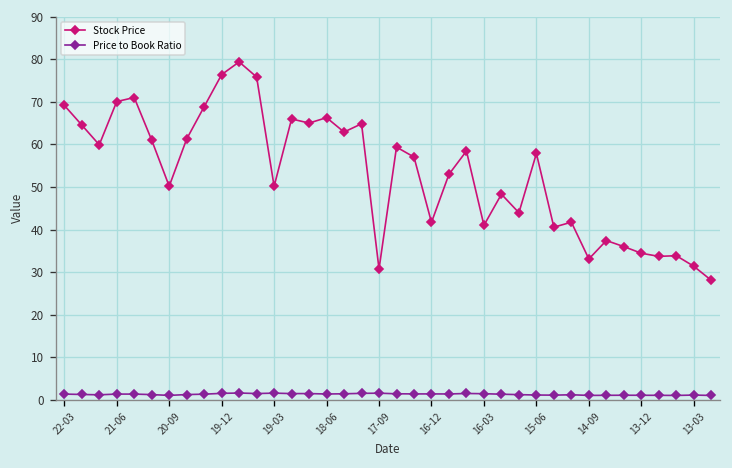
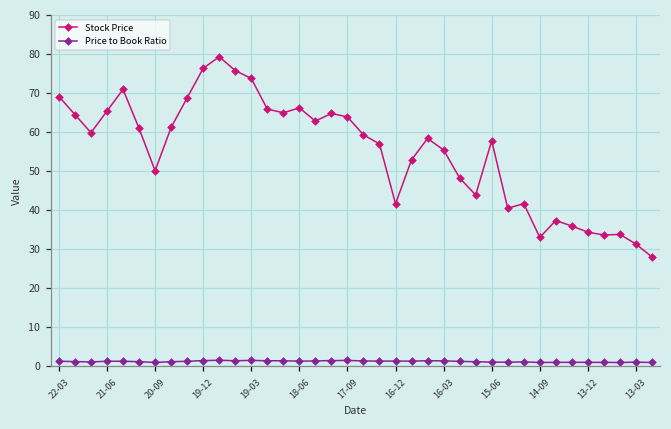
Stock Price, 21-06: 70 -> 65
Stock Price, 19-03: 50 -> 74
Stock Price, 17-09: 31 -> 64
Stock Price, 16-03: 41 -> 56
